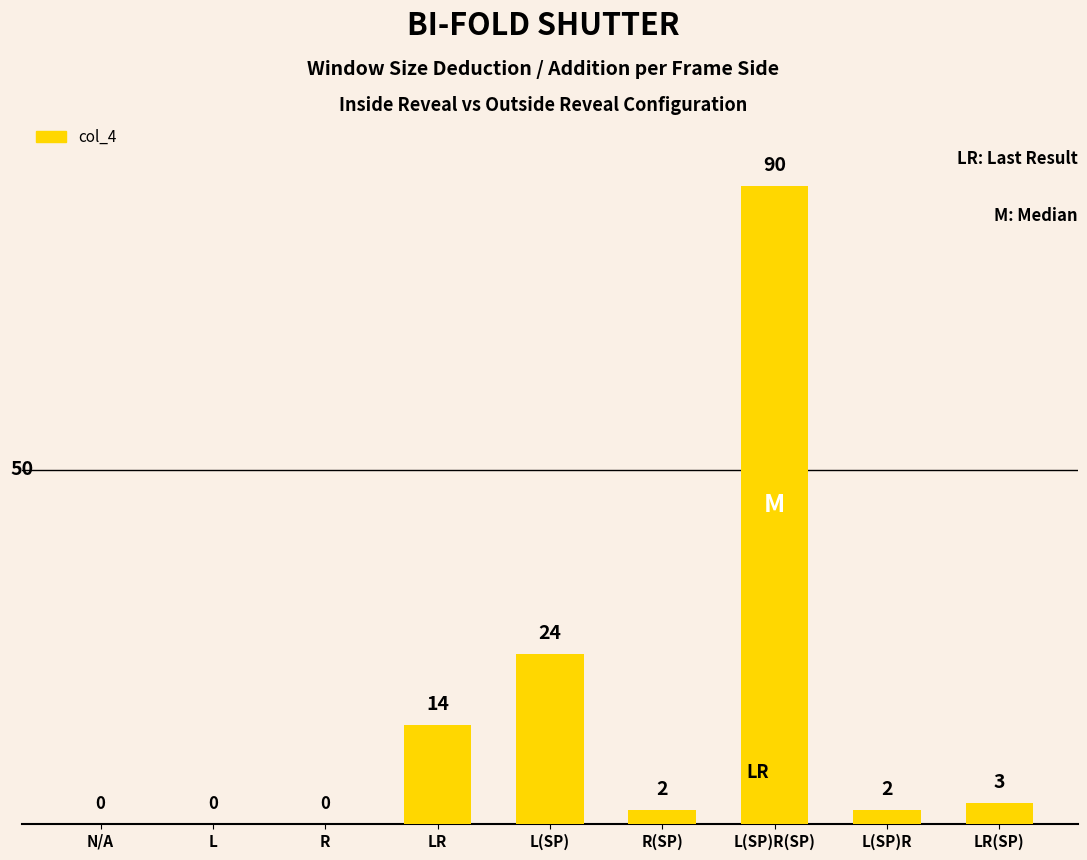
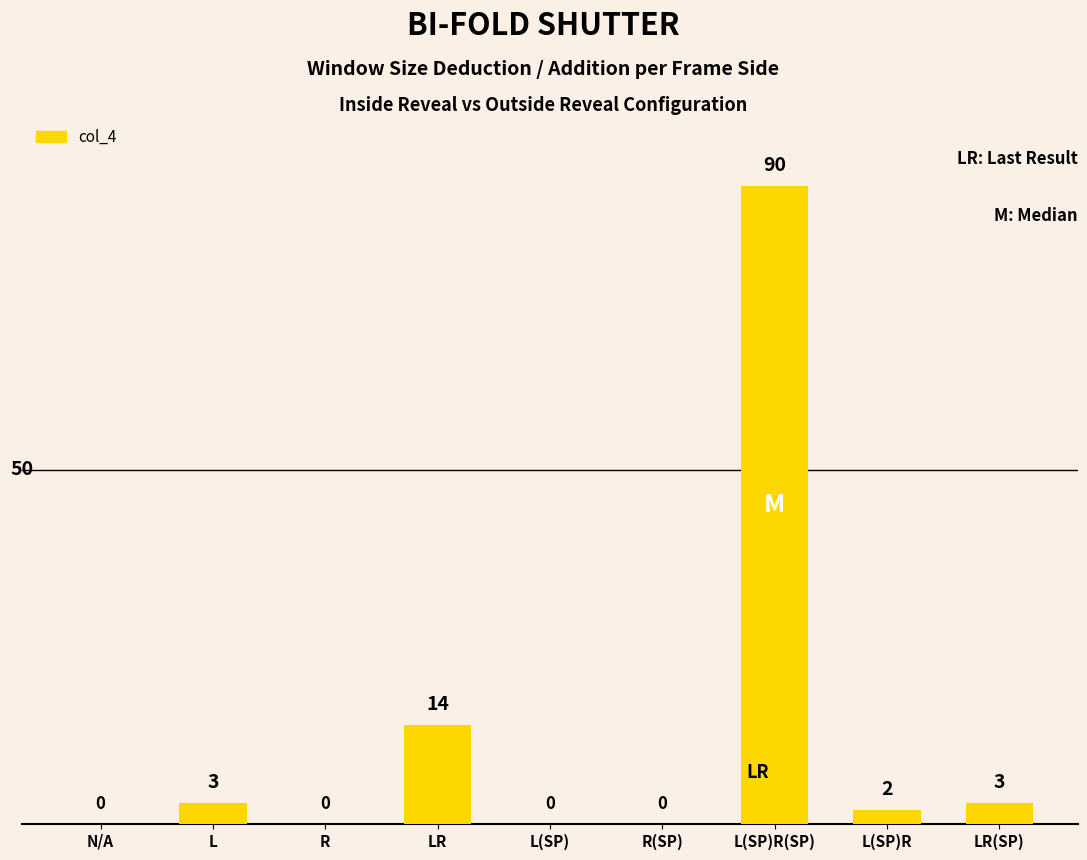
L: 0 -> 3
L(SP): 24 -> 0
R(SP): 2 -> 0
